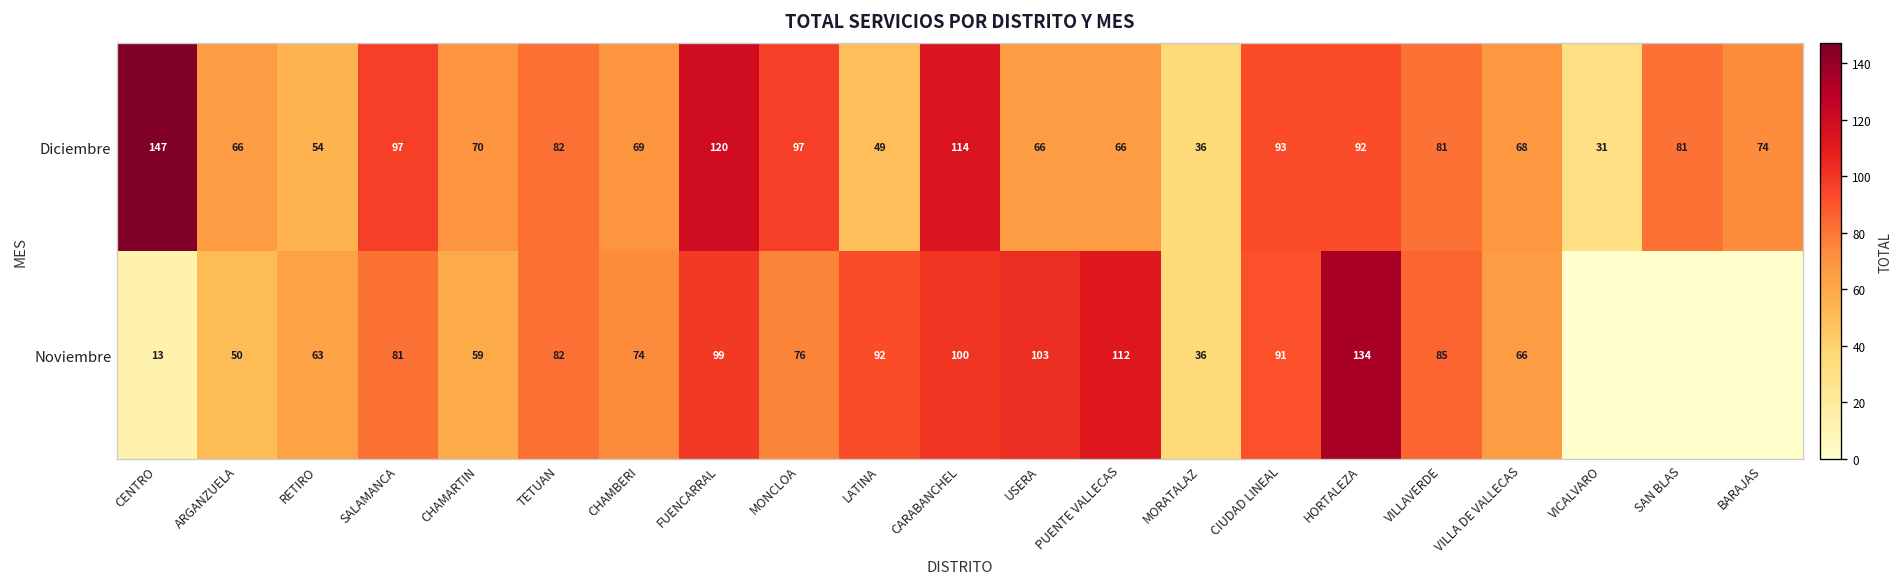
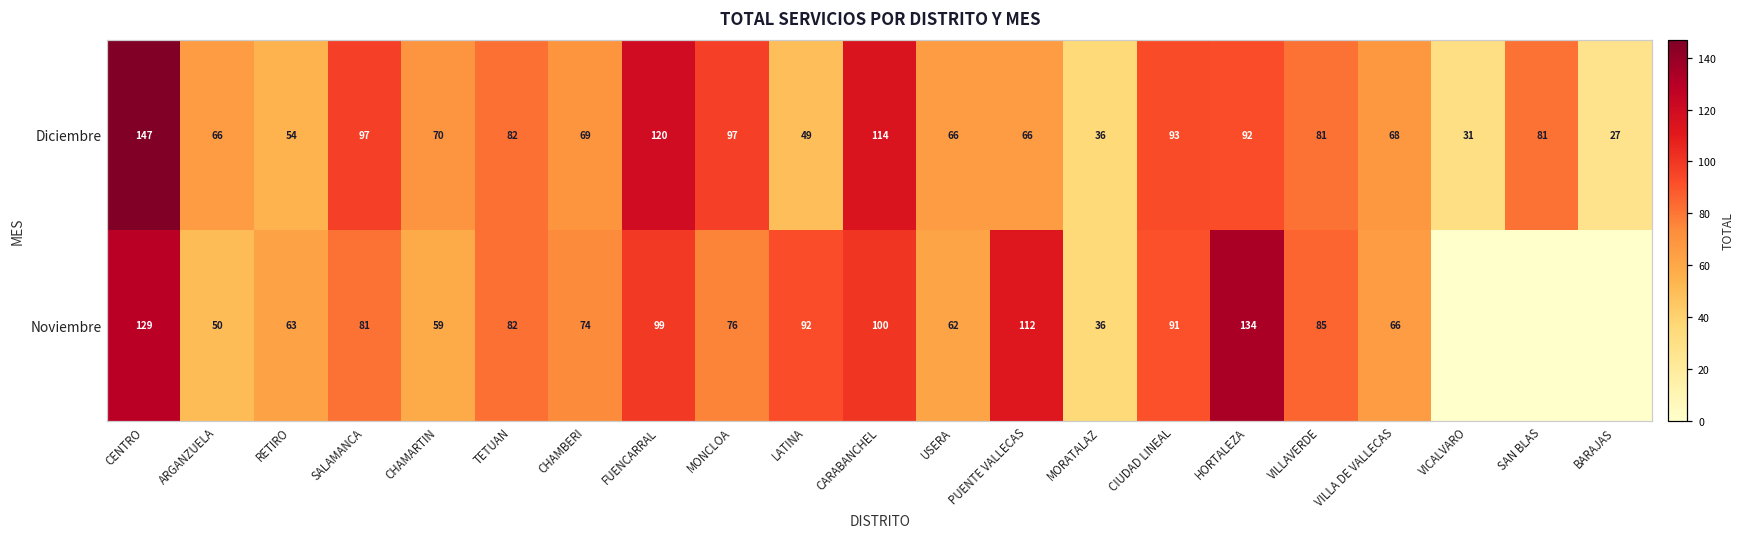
Diciembre, BARAJAS: 74 -> 27
Noviembre, CENTRO: 13 -> 129
Noviembre, USERA: 103 -> 62
